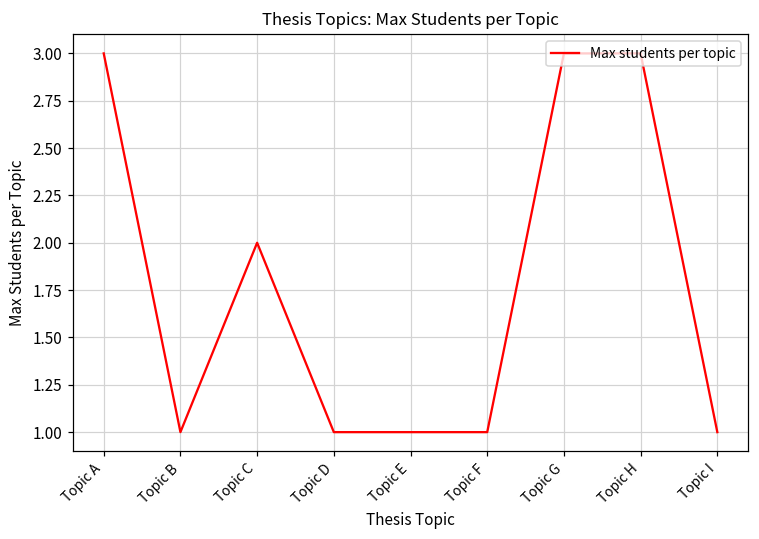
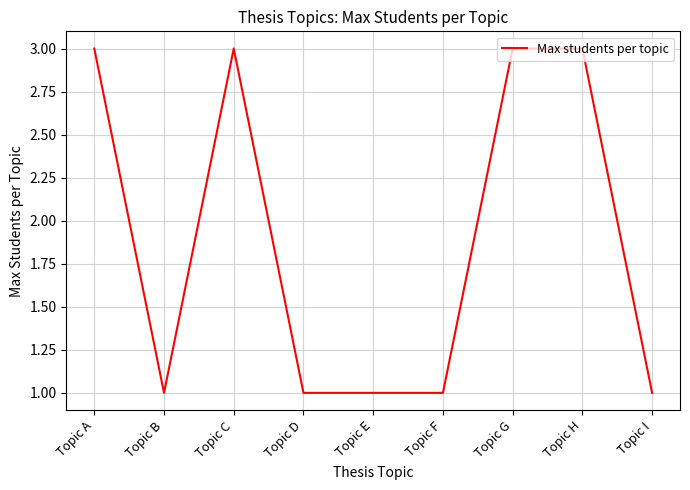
Topic C: 2 -> 3
